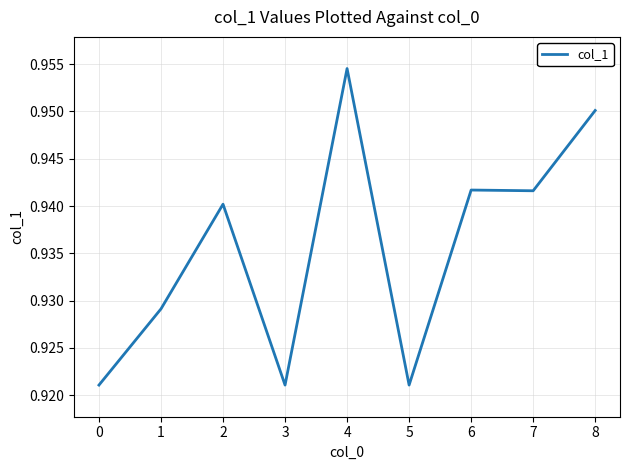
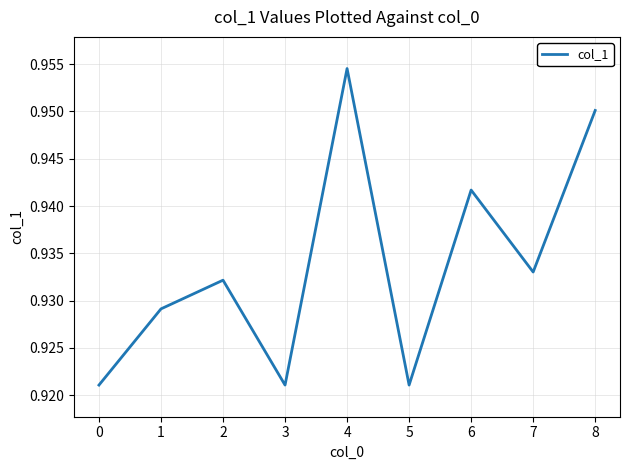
2: 0.940 -> 0.932
7: 0.942 -> 0.933
